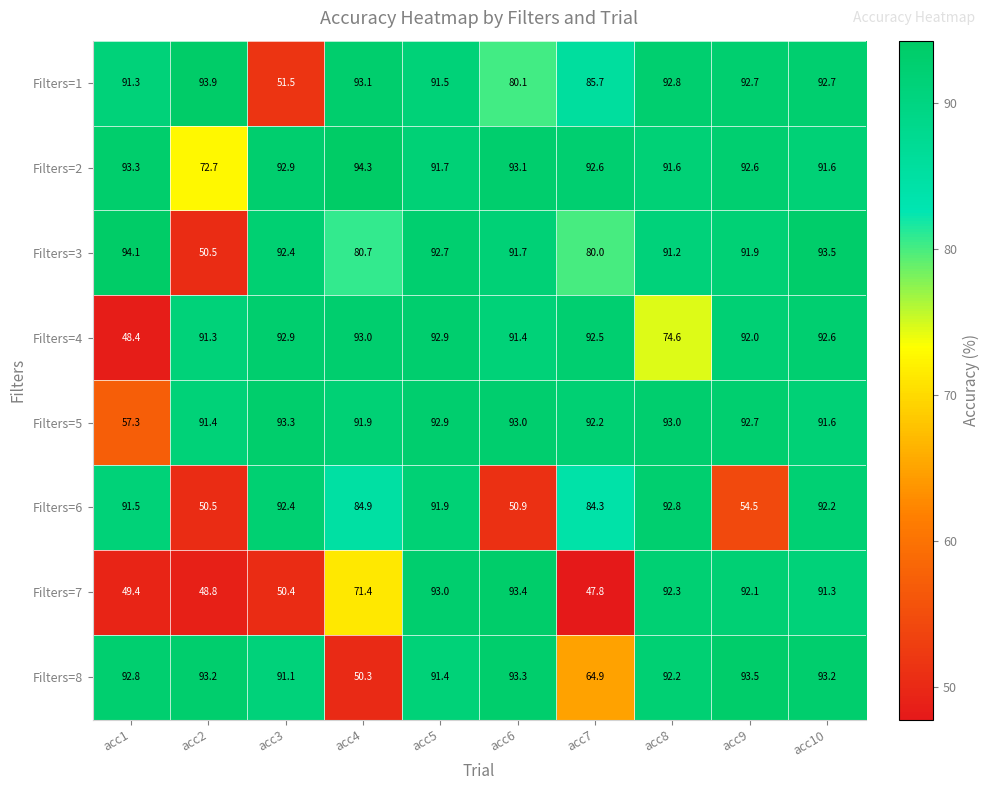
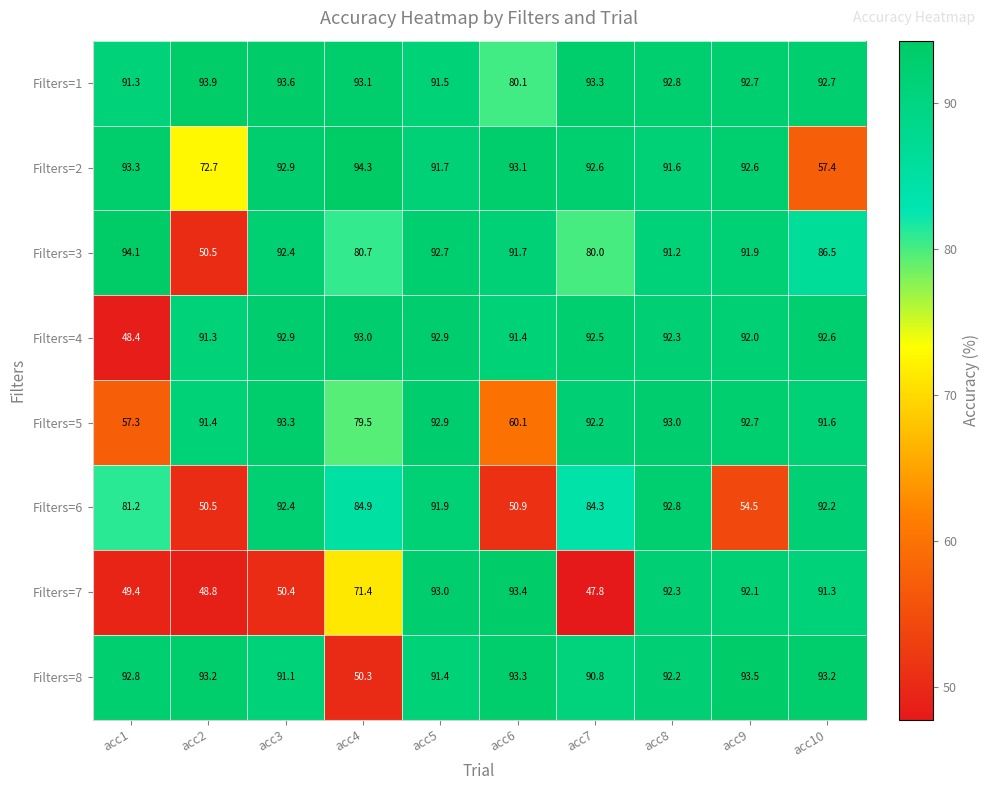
Filters=1, acc3: 51.5 -> 93.6
Filters=1, acc7: 85.7 -> 93.3
Filters=2, acc10: 91.6 -> 57.4
Filters=3, acc10: 93.5 -> 86.5
Filters=4, acc8: 74.6 -> 92.3
Filters=5, acc4: 91.9 -> 79.5
Filters=5, acc6: 93.0 -> 60.1
Filters=6, acc1: 91.5 -> 81.2
Filters=8, acc7: 64.9 -> 90.8
